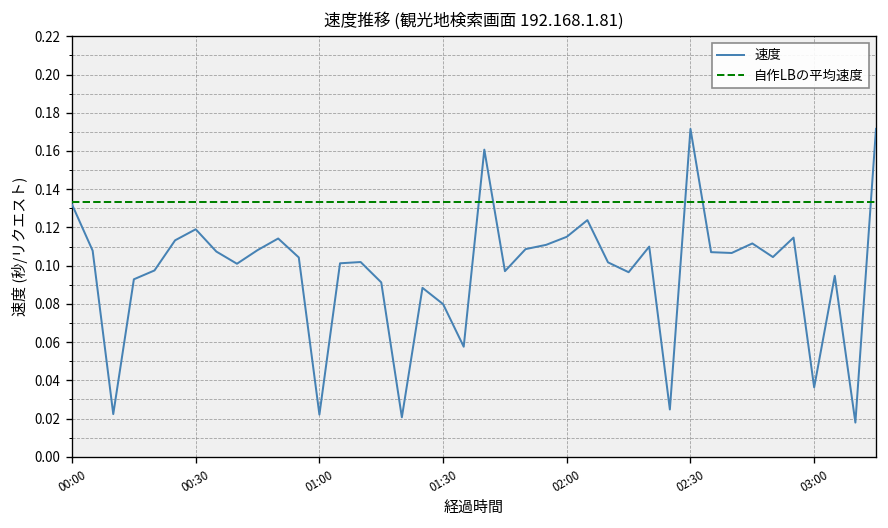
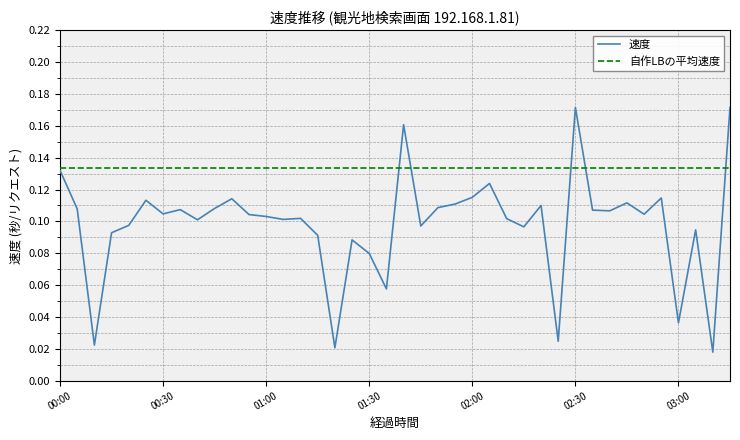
速度, 00:30: 0.119 -> 0.105
速度, 01:00: 0.022 -> 0.103
